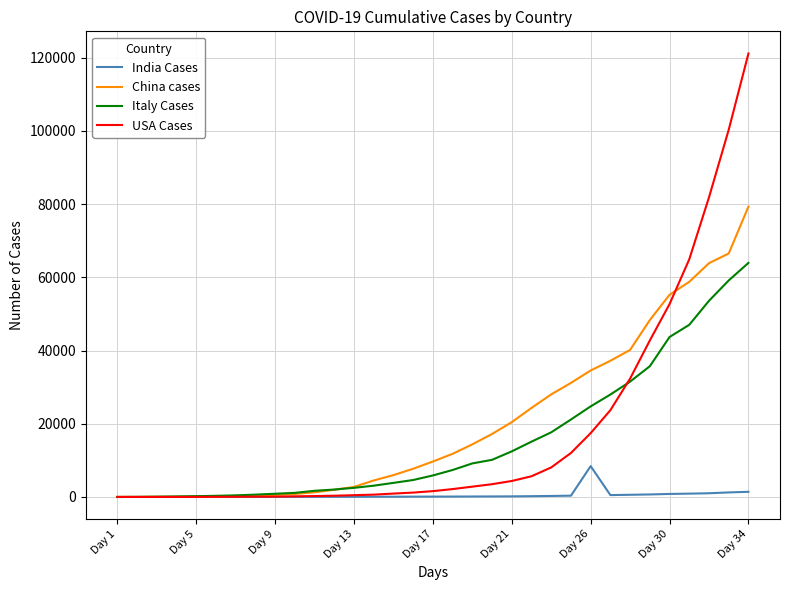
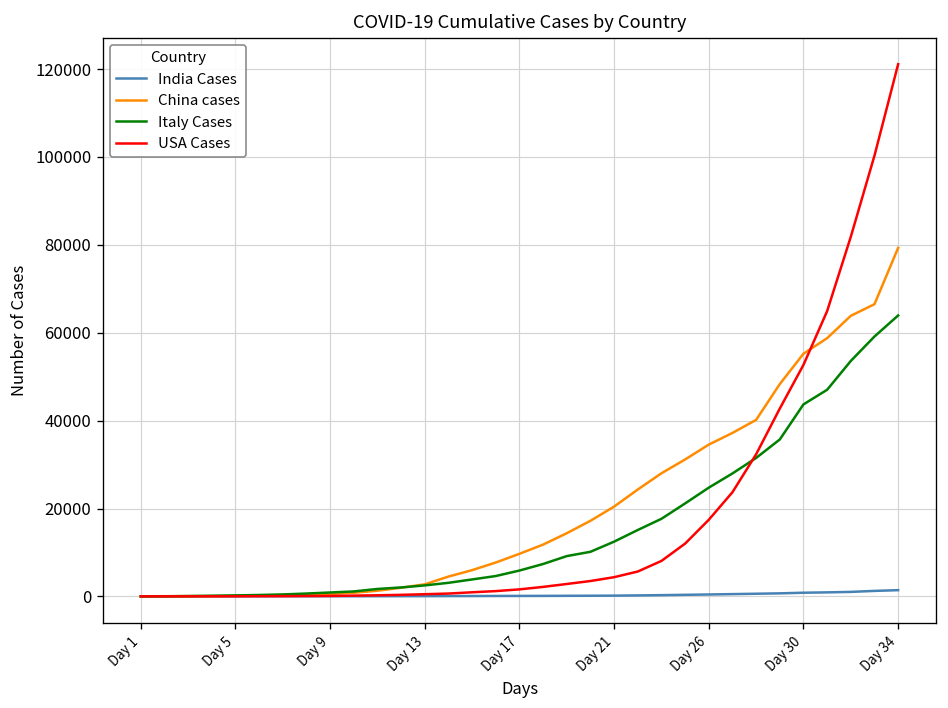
India Cases, Day 26: 8000 -> 0
